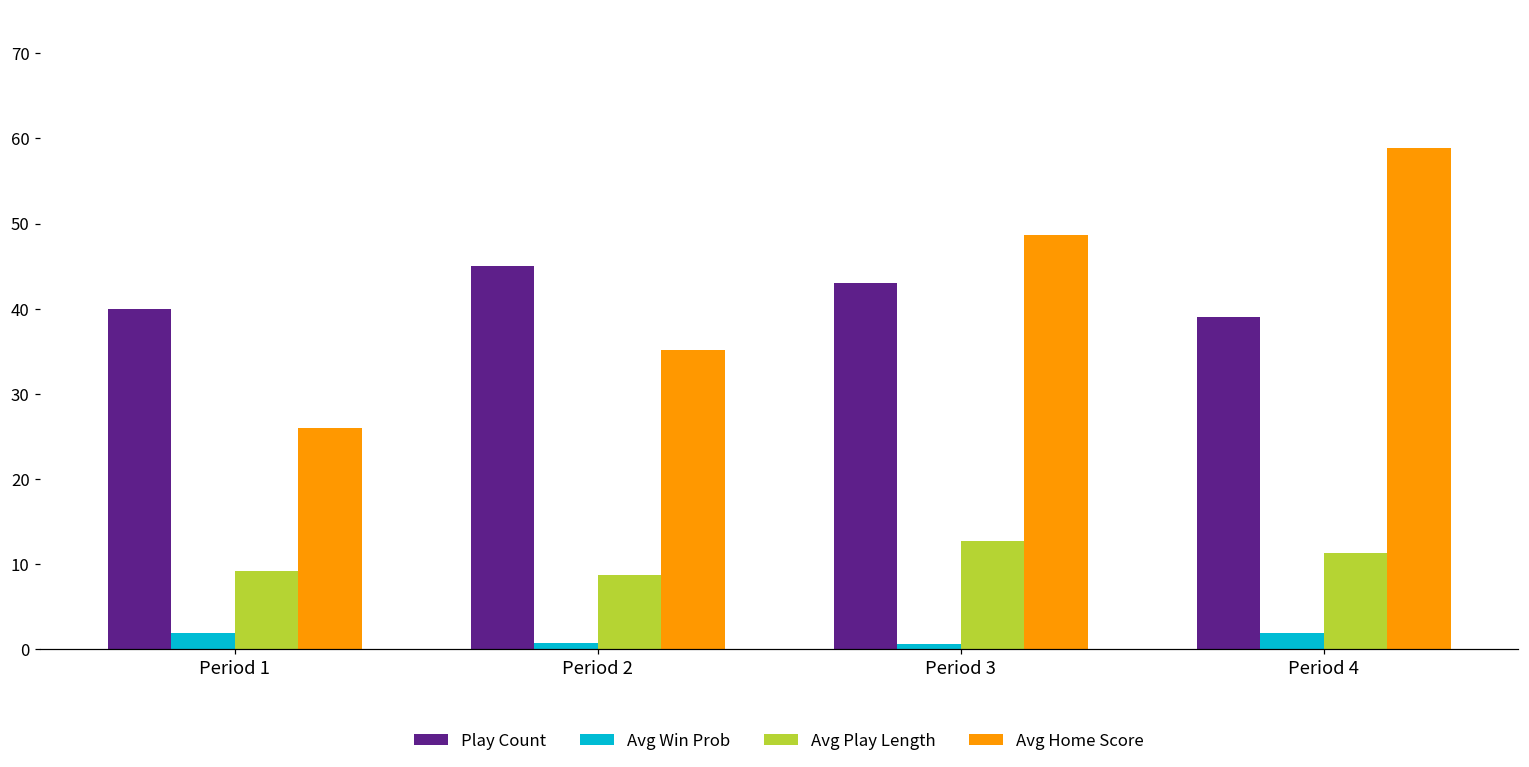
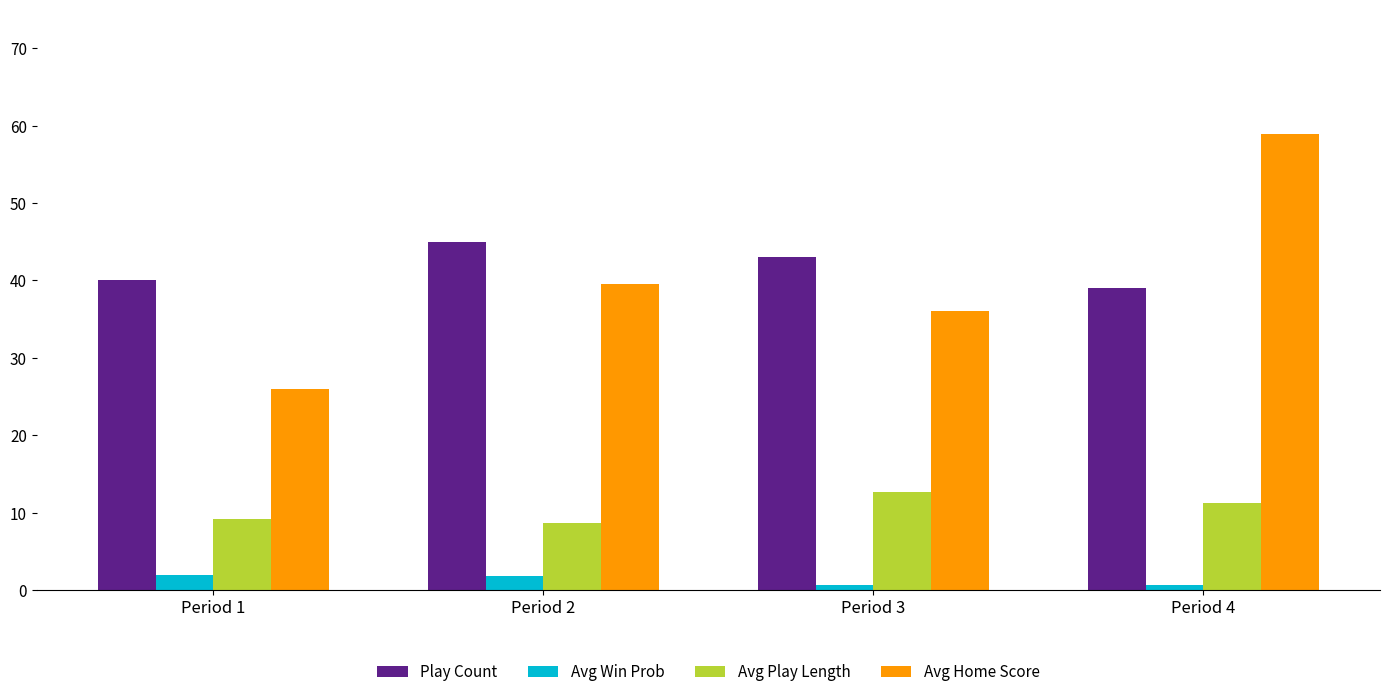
Avg Win Prob, Period 2: 1 -> 2
Avg Home Score, Period 2: 35 -> 40
Avg Home Score, Period 3: 49 -> 36
Avg Win Prob, Period 4: 2 -> 1
